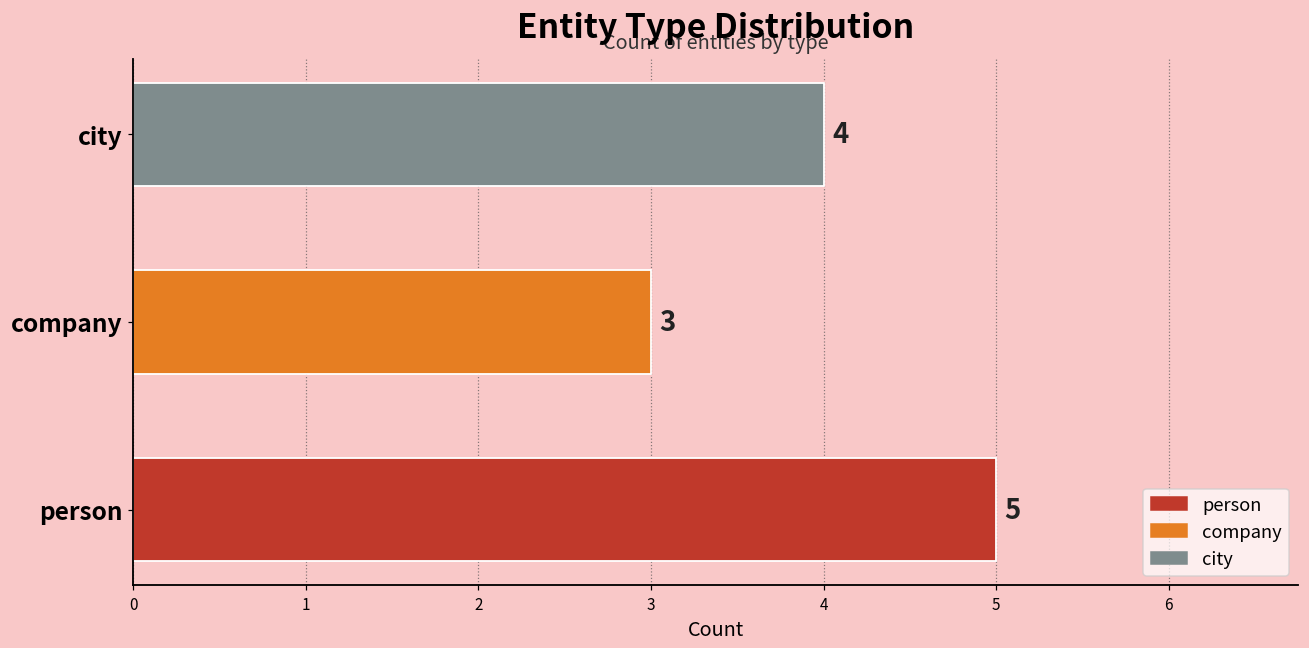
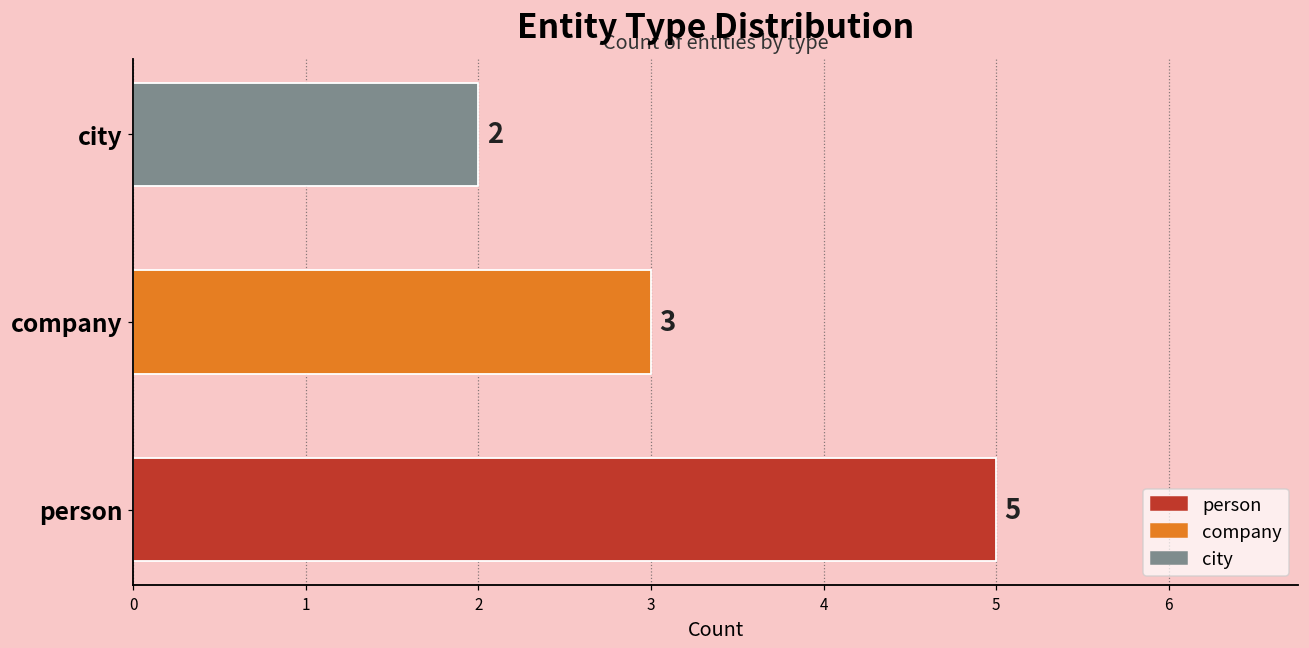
city: 4 -> 2
